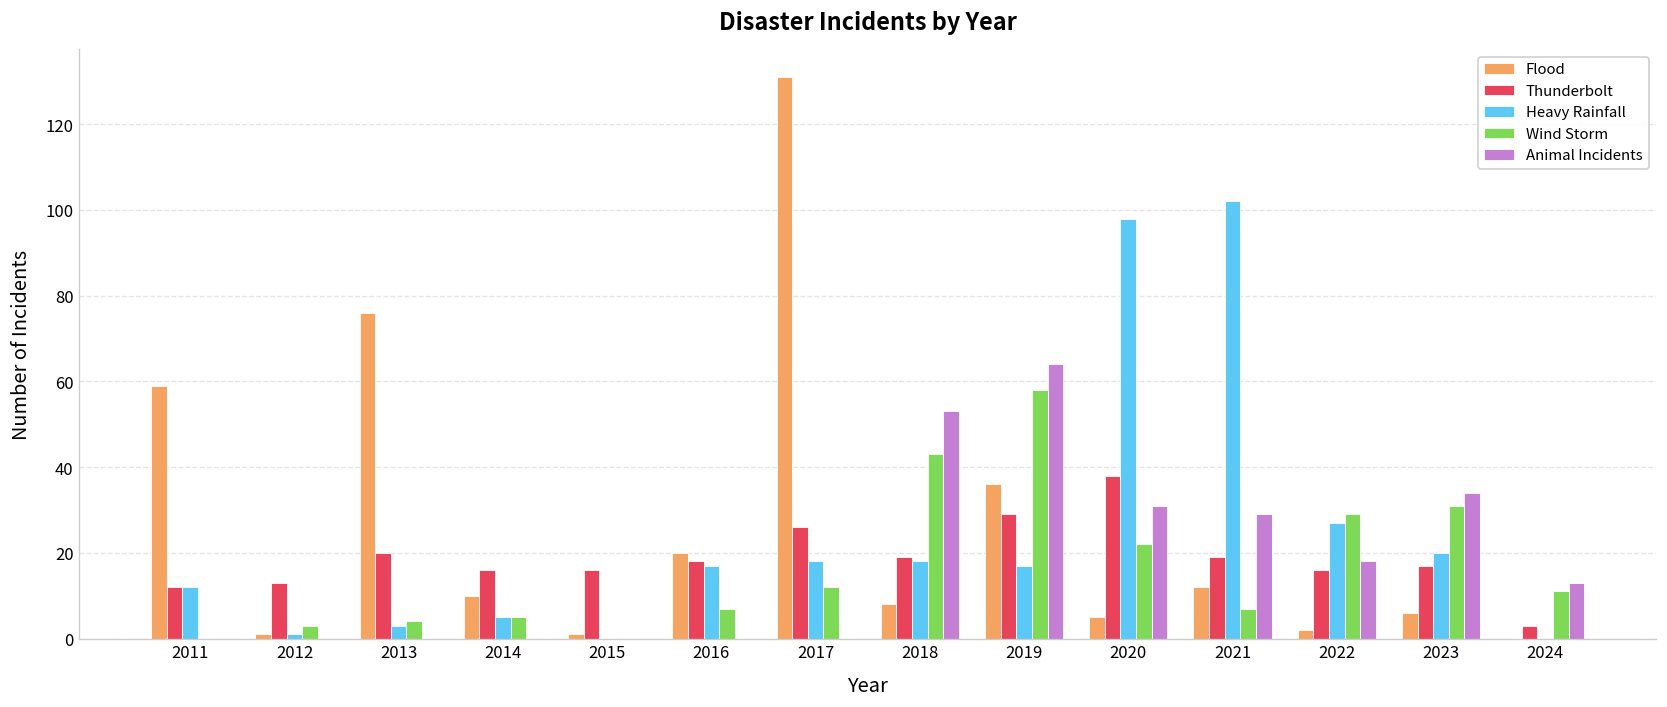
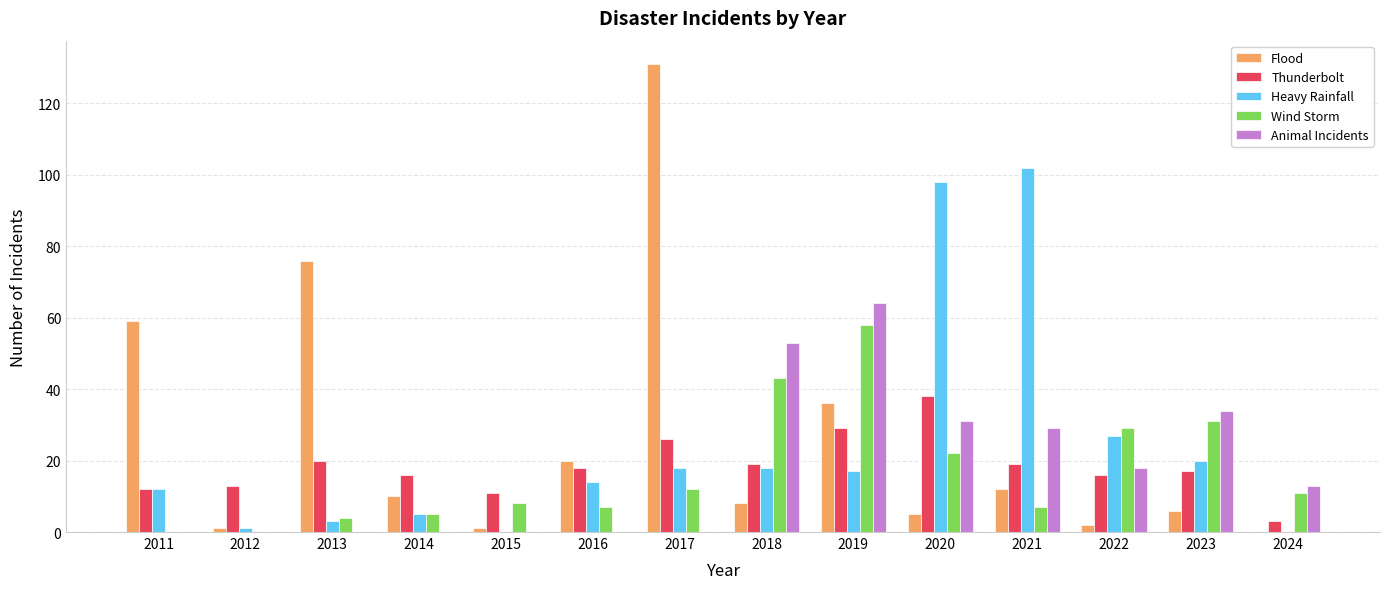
Wind Storm, 2012: 3 -> 0
Thunderbolt, 2015: 16 -> 11
Wind Storm, 2015: 0 -> 8
Heavy Rainfall, 2016: 17 -> 14
